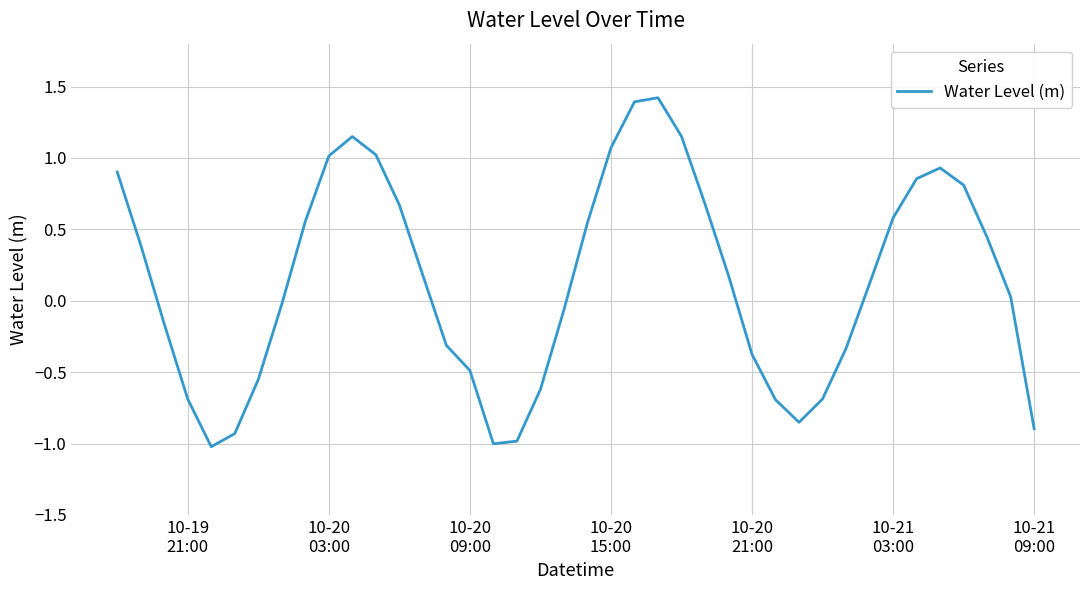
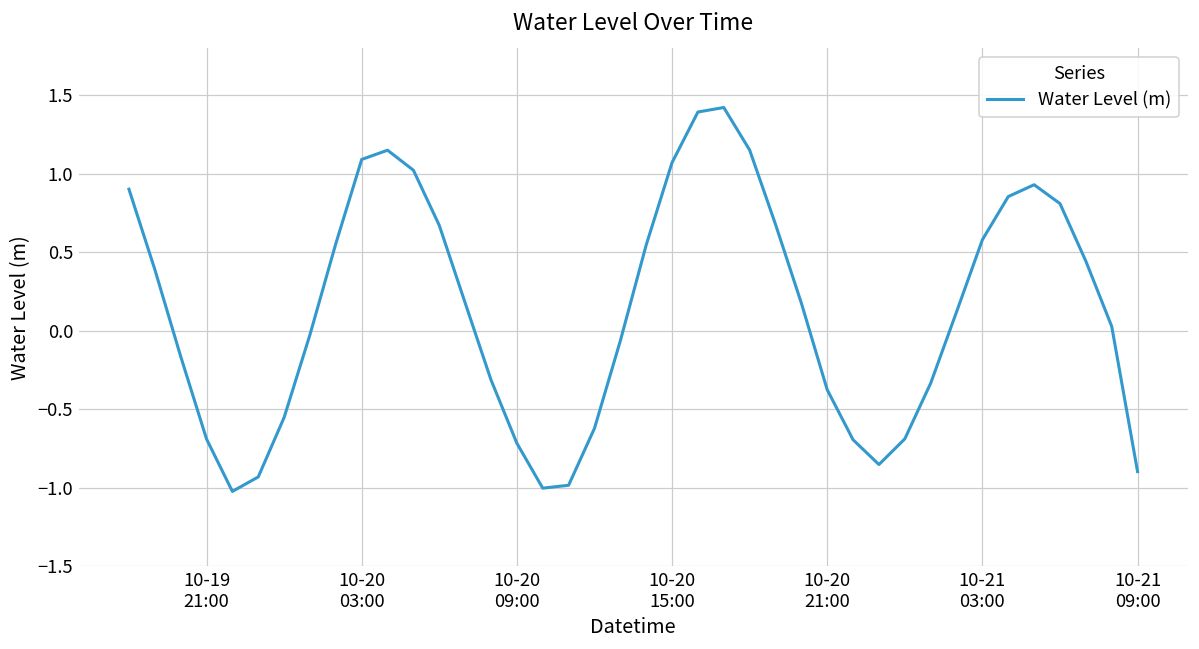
10-20 03:00: 1.01 -> 1.09
10-20 09:00: -0.49 -> -0.72
